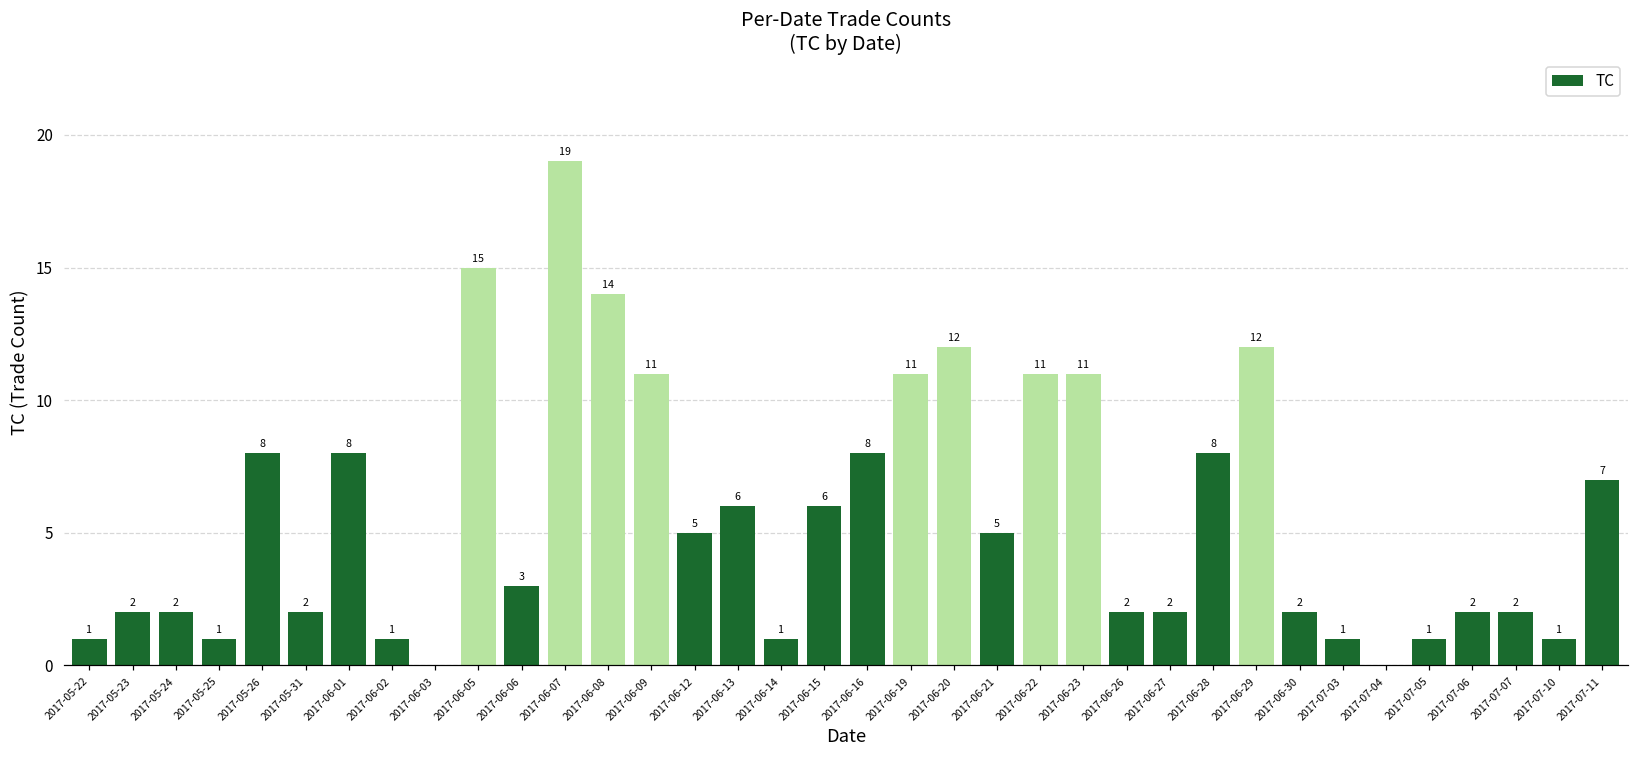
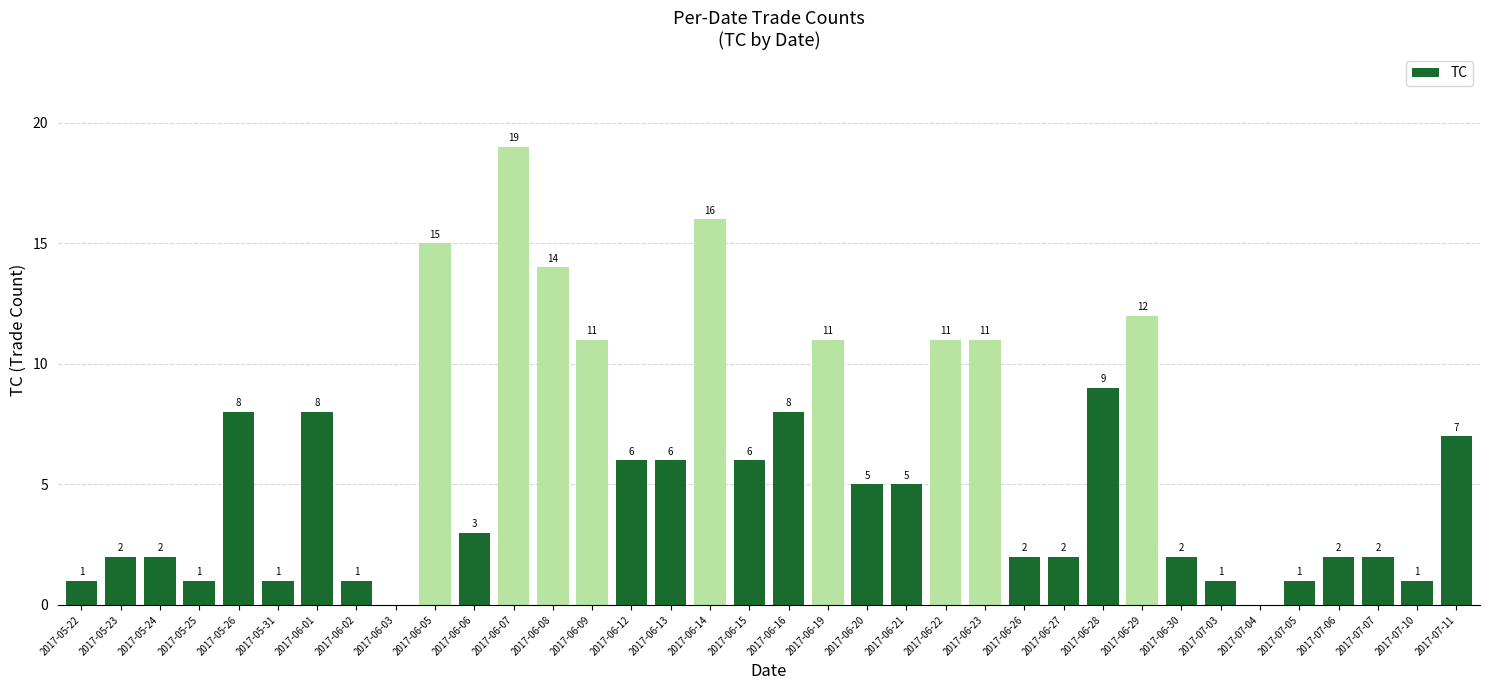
2017-05-31: 2 -> 1
2017-06-12: 5 -> 6
2017-06-14: 1 -> 16
2017-06-20: 12 -> 5
2017-06-28: 8 -> 9
